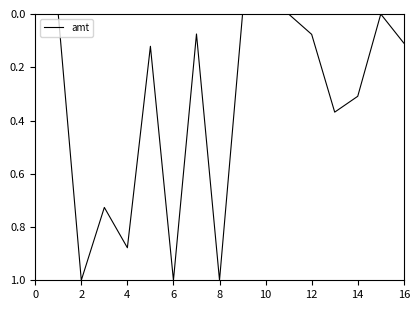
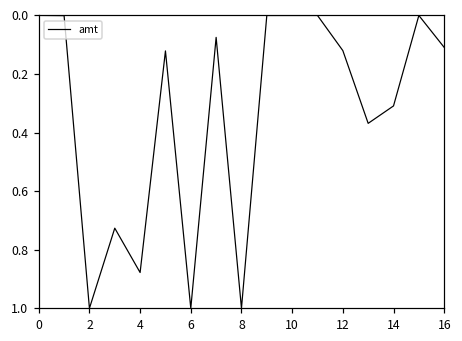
12: 0.08 -> 0.12
